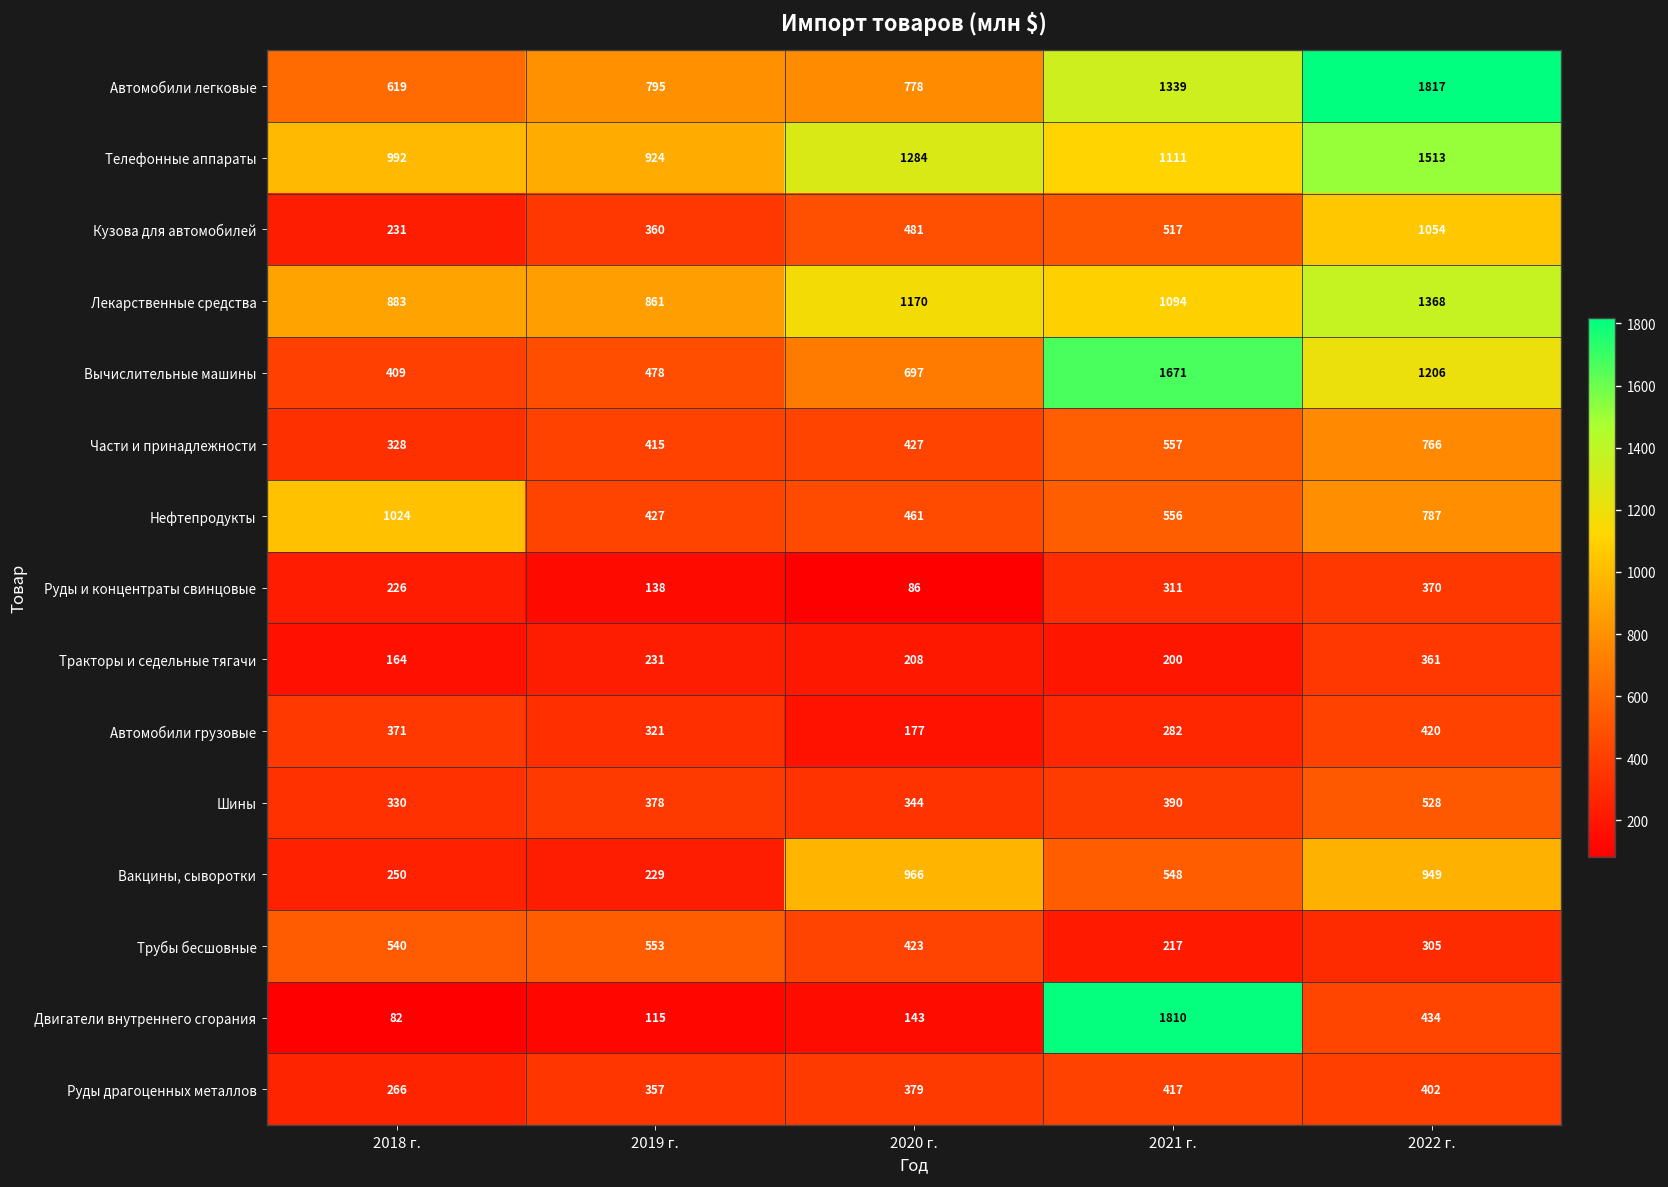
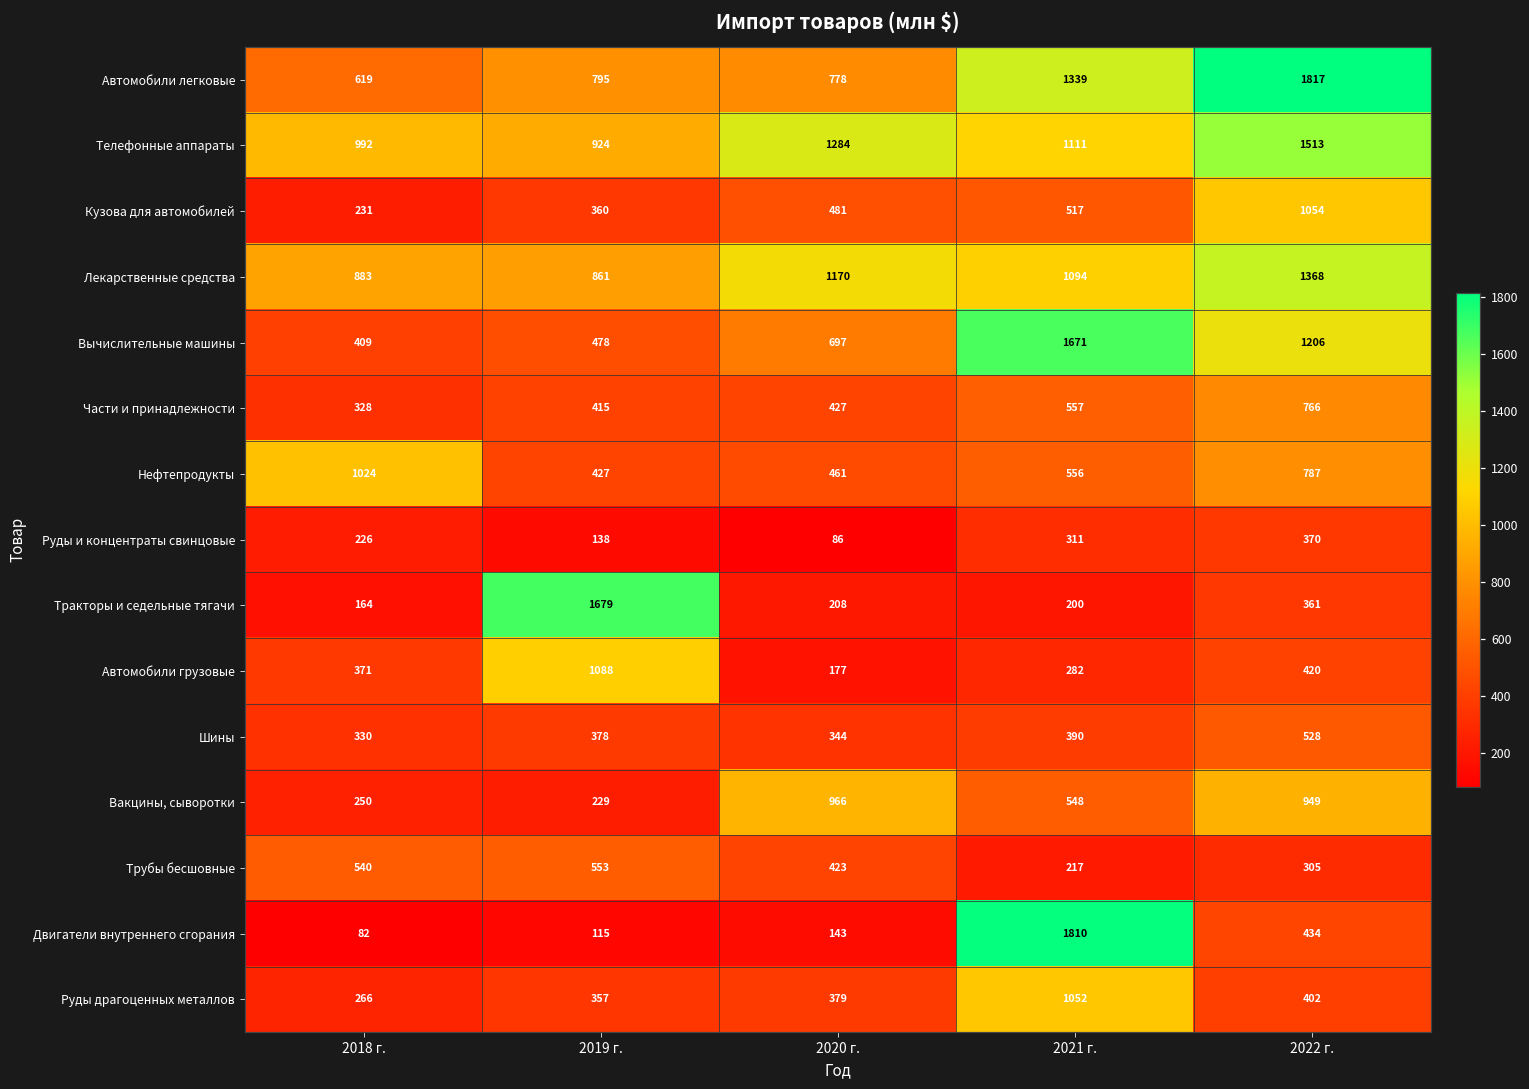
Тракторы и седельные тягачи, 2019 г.: 231 -> 1679
Автомобили грузовые, 2019 г.: 321 -> 1088
Руды драгоценных металлов, 2021 г.: 417 -> 1052
